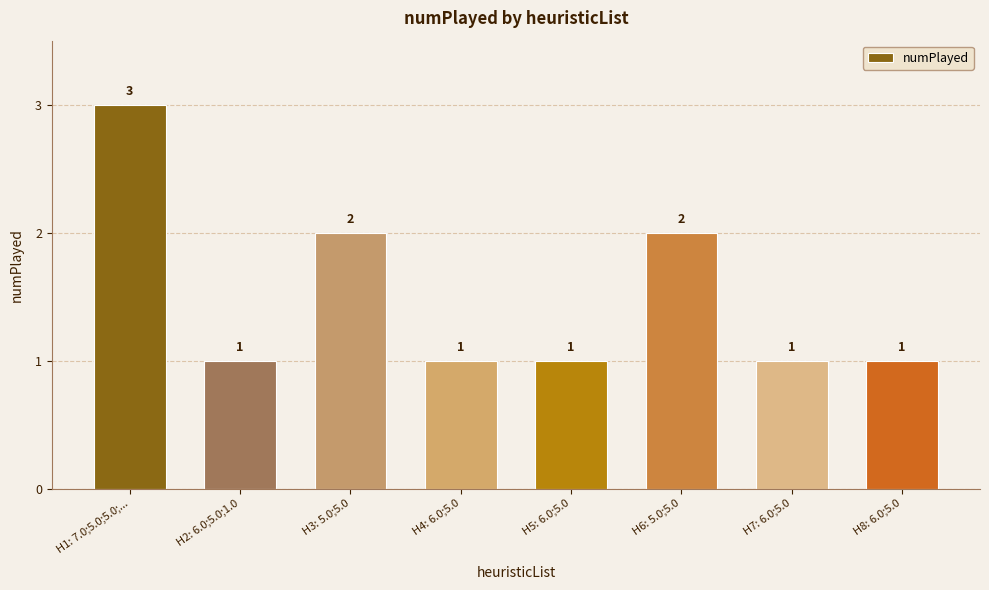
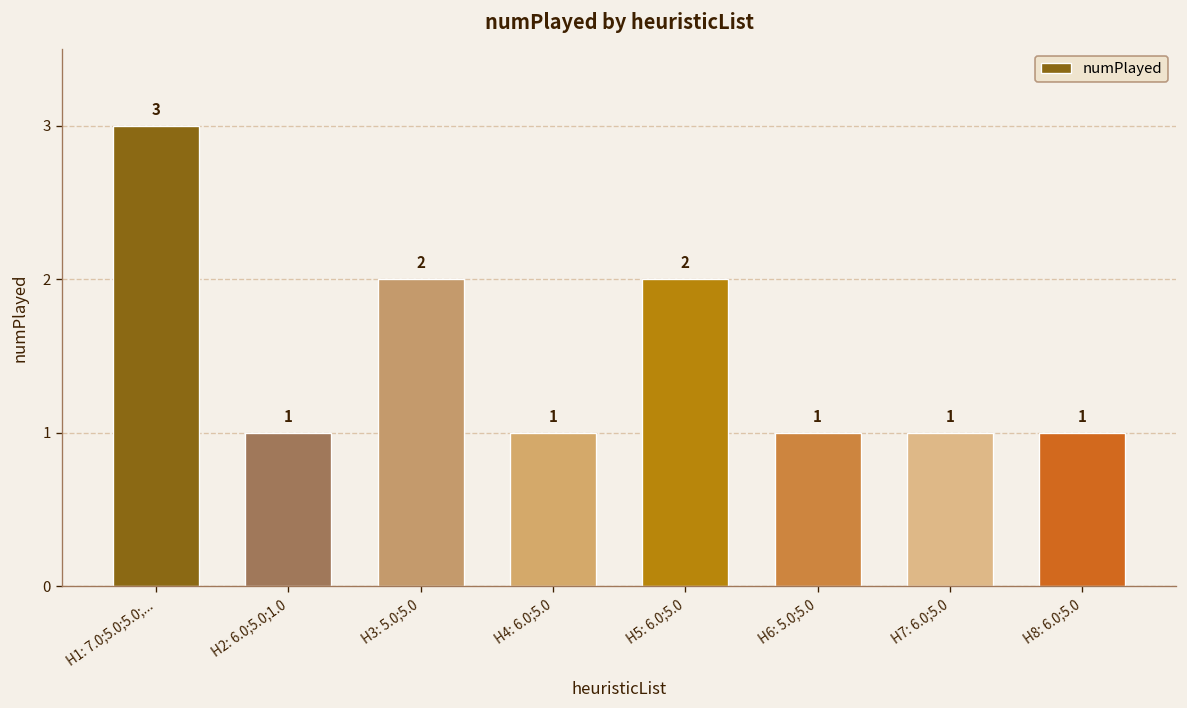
H5: 6.0;5.0: 1 -> 2
H6: 5.0;5.0: 2 -> 1
